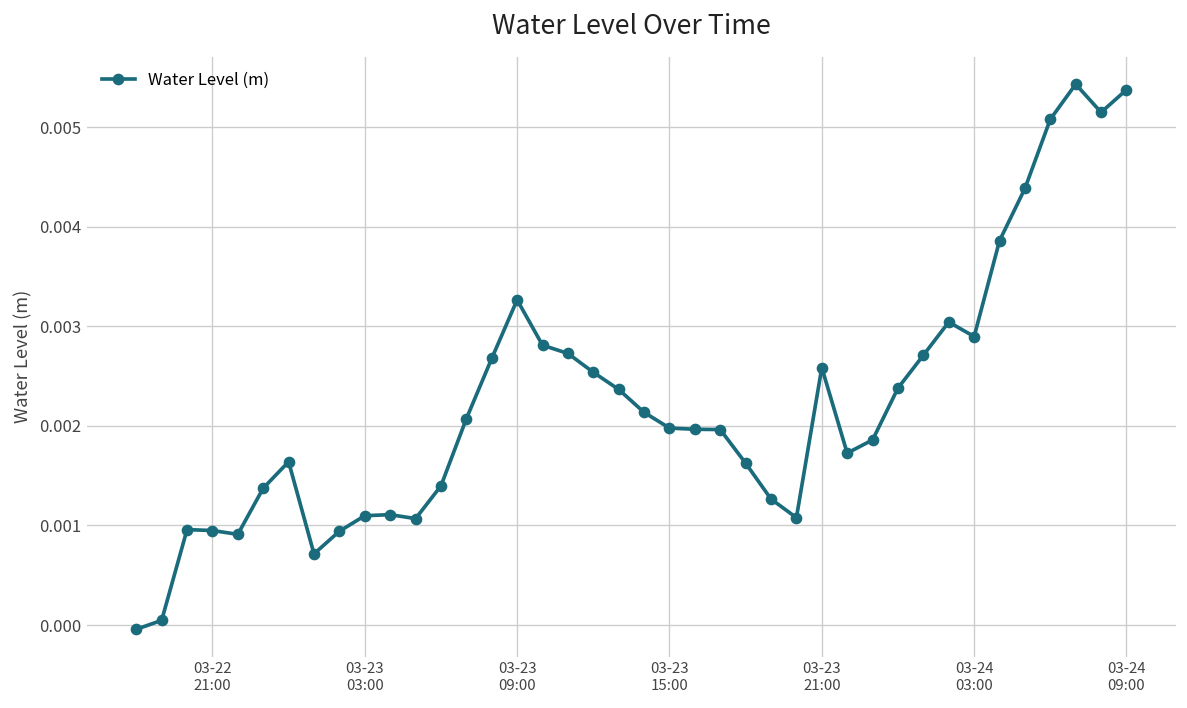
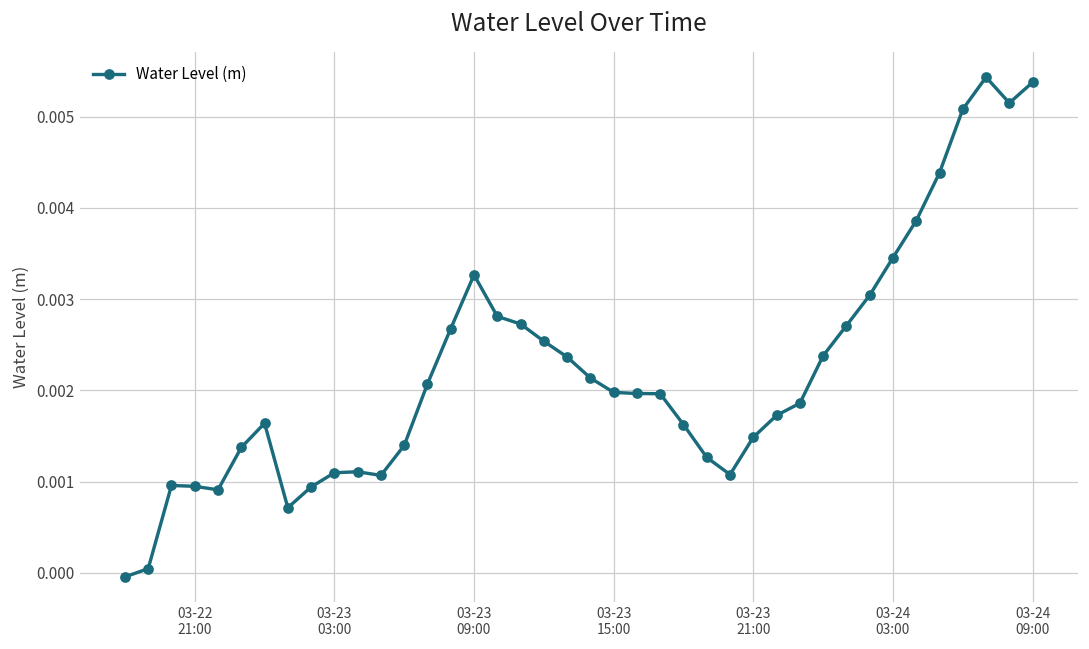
03-23 21:00: 0.0026 -> 0.0015
03-24 03:00: 0.0029 -> 0.0035
